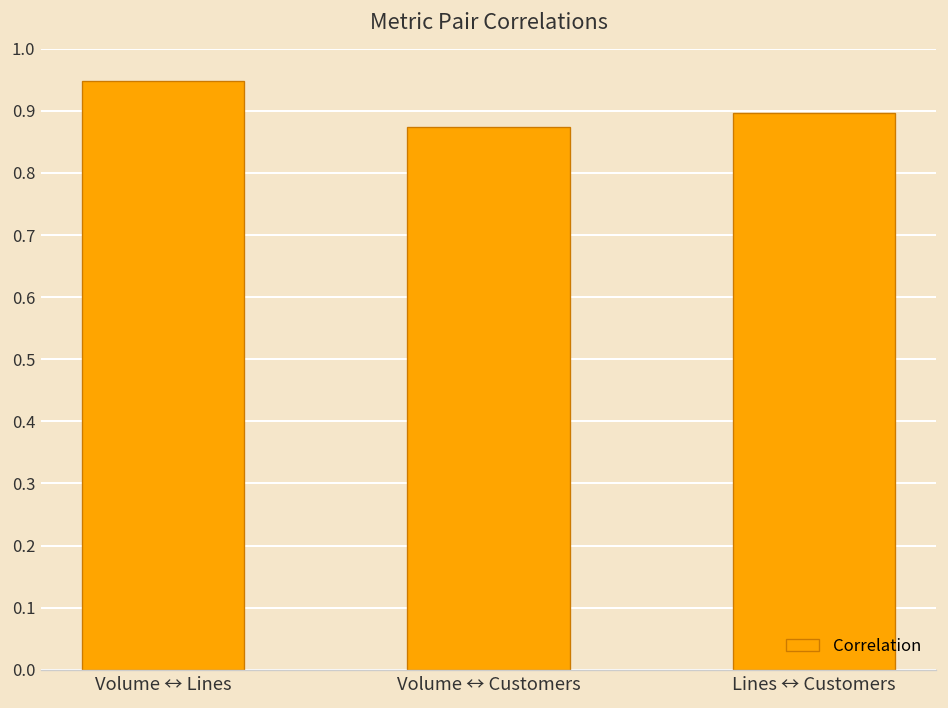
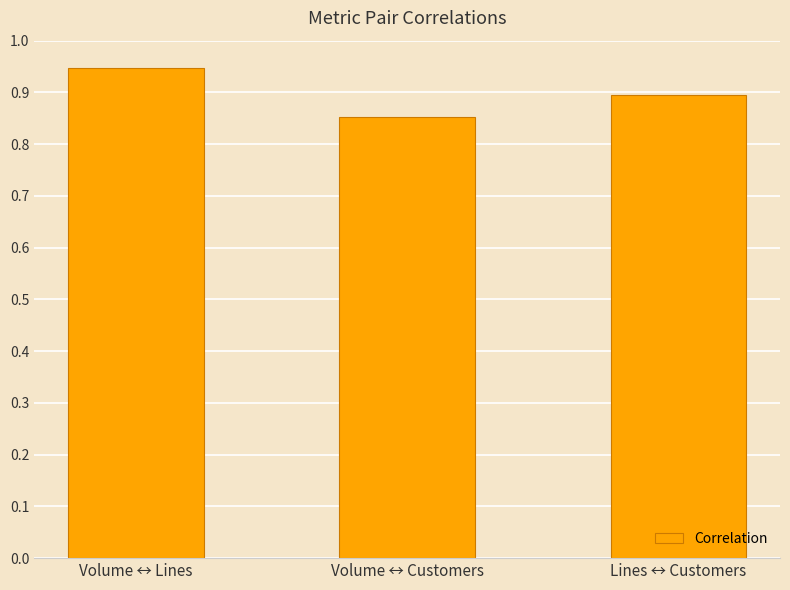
Volume ↔ Customers: 0.87 -> 0.85
